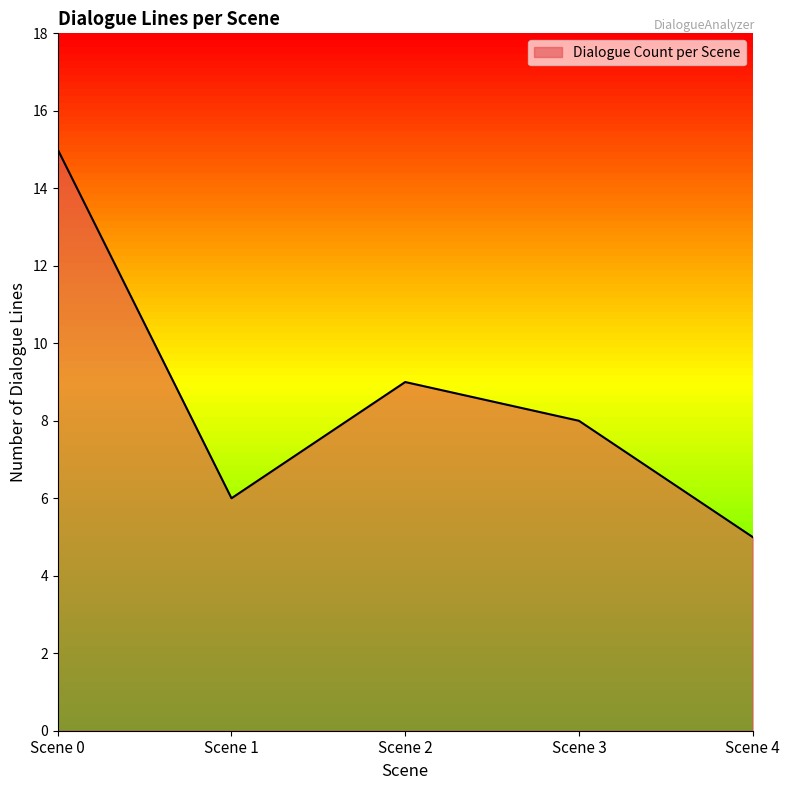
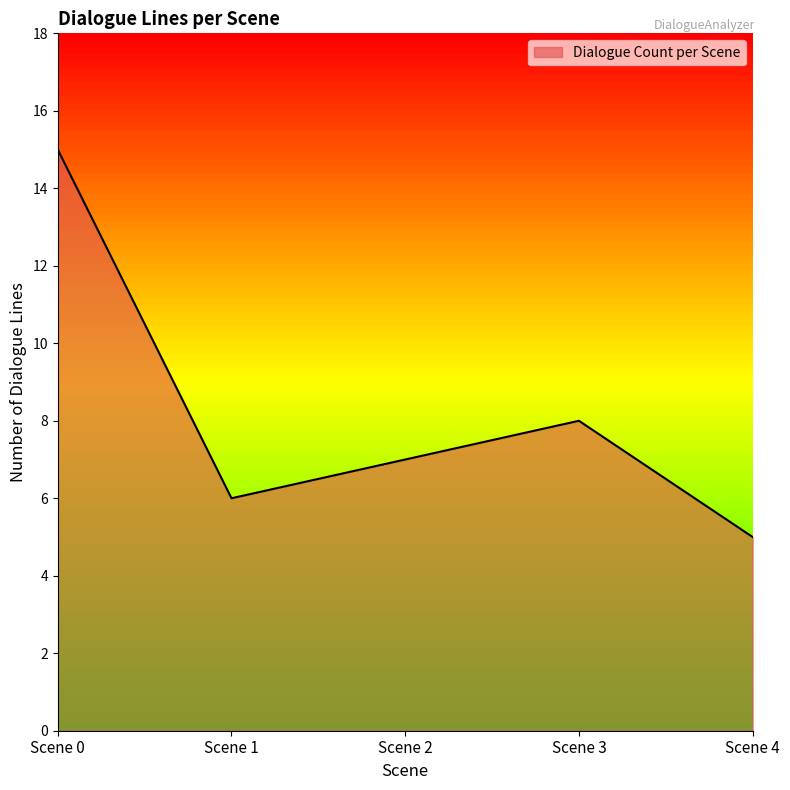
Scene 2: 9 -> 7
